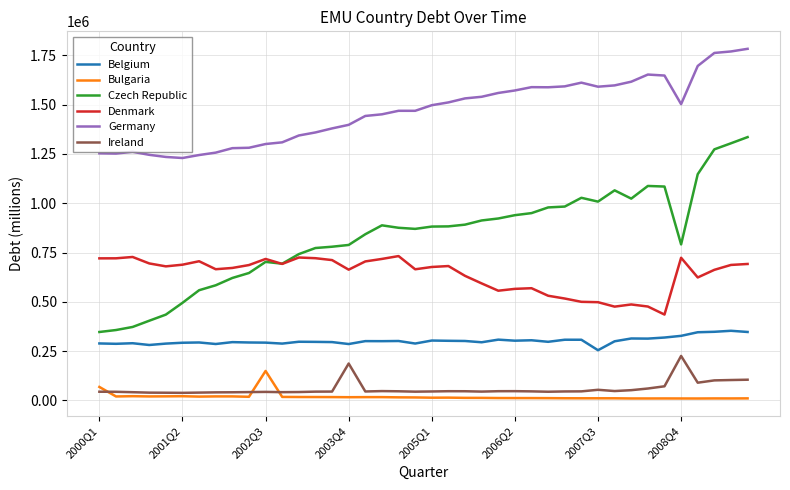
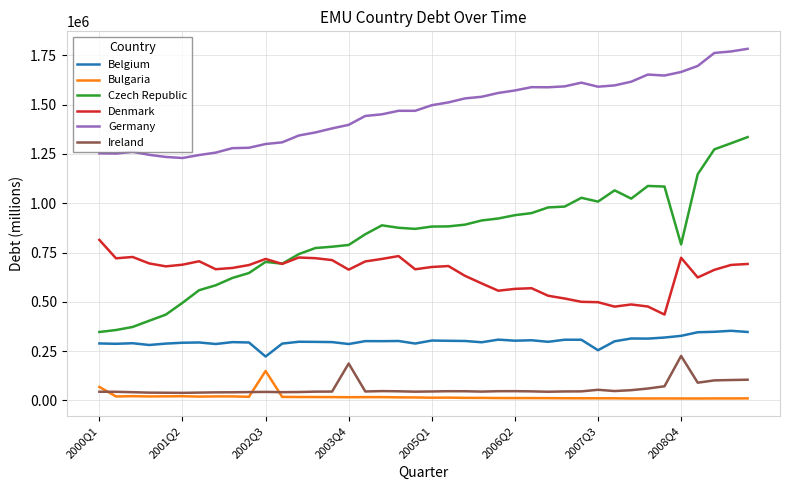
Denmark, 2000Q1: 720000 -> 810000
Belgium, 2002Q3: 290000 -> 220000
Germany, 2008Q4: 1500000 -> 1670000
